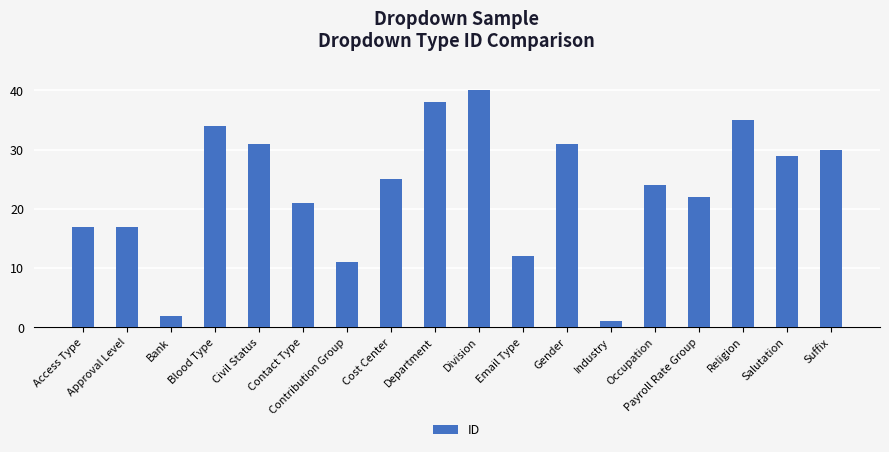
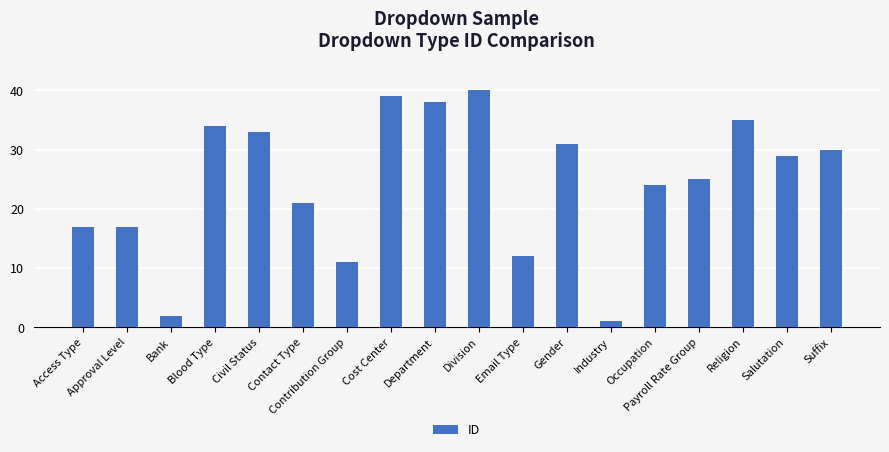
Civil Status: 31 -> 33
Cost Center: 25 -> 39
Payroll Rate Group: 22 -> 25
